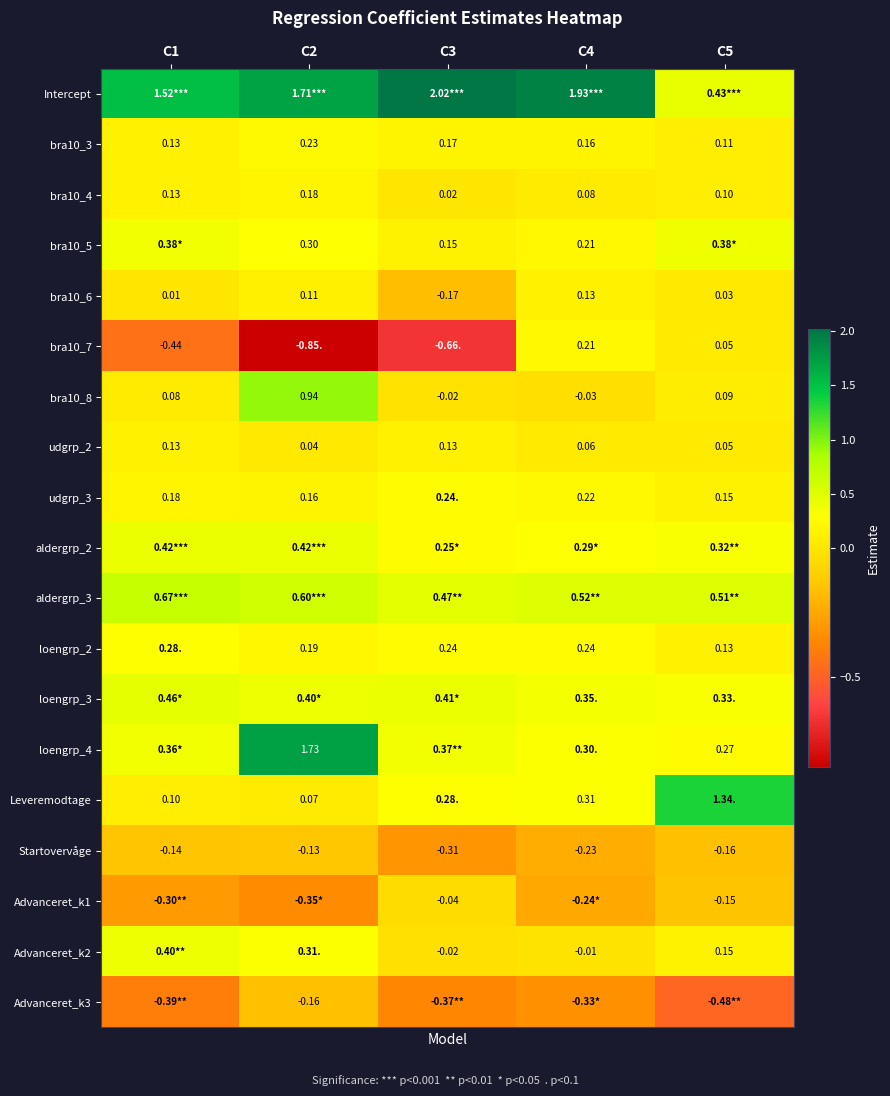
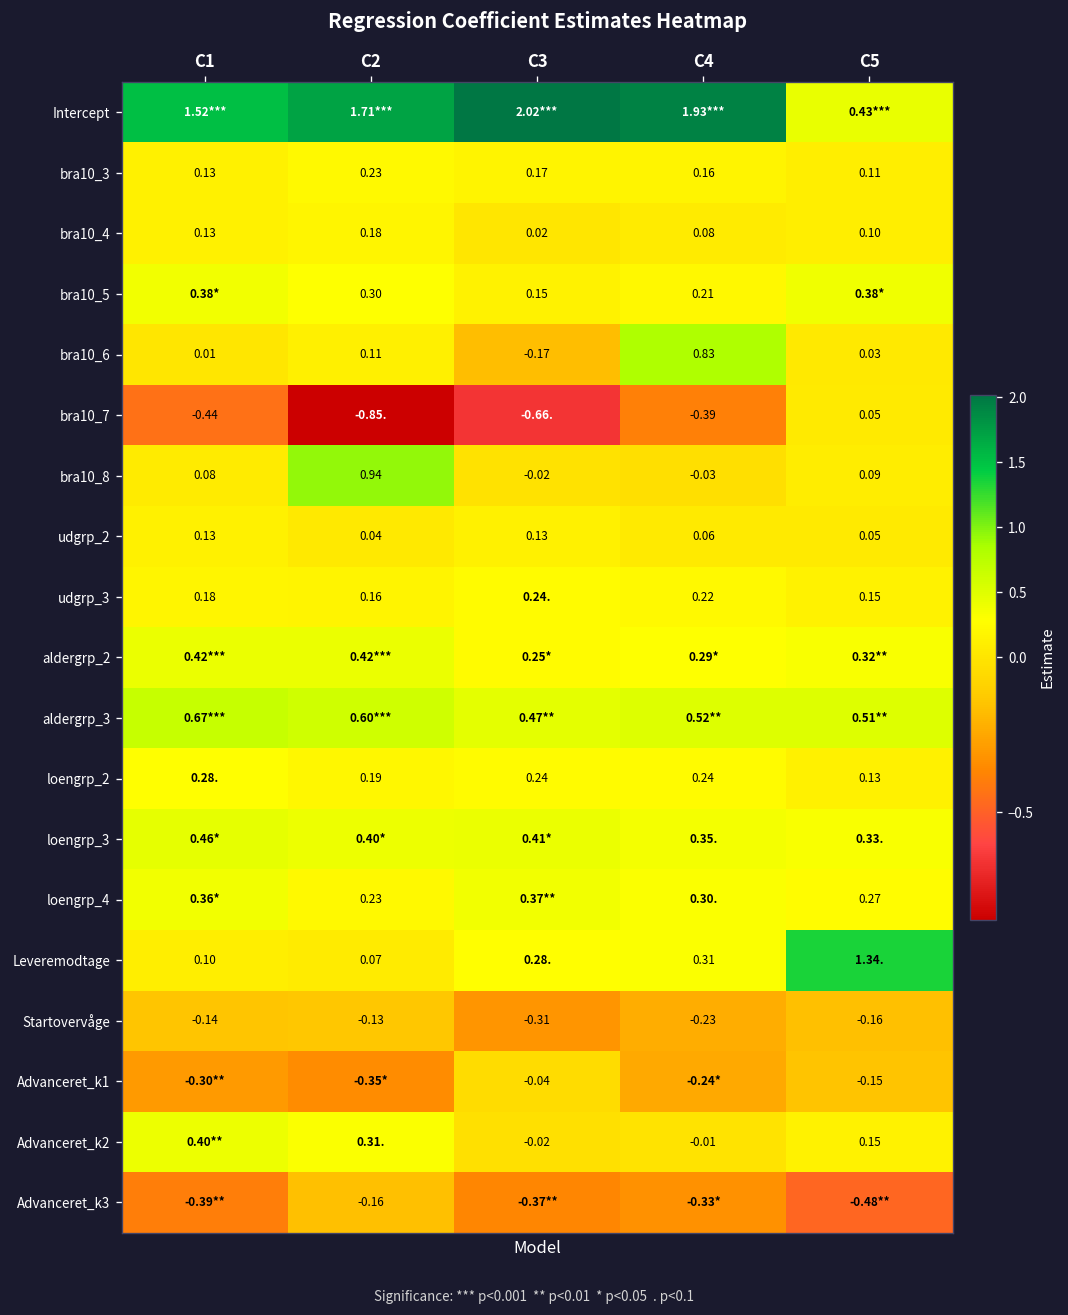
bra10_6, C4: 0.13 -> 0.83
bra10_7, C4: 0.21 -> -0.39
loengrp_4, C2: 1.73 -> 0.23
